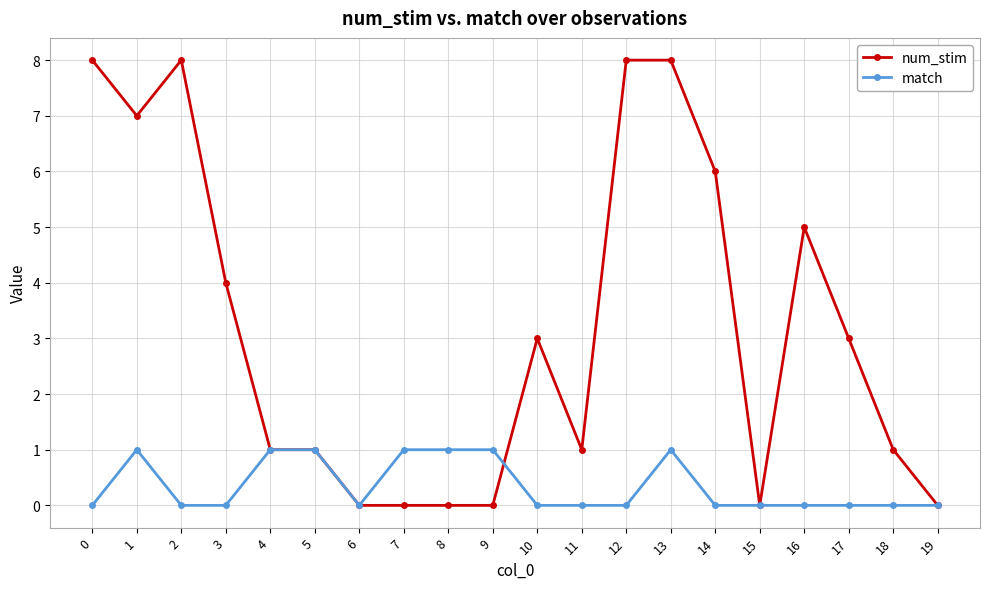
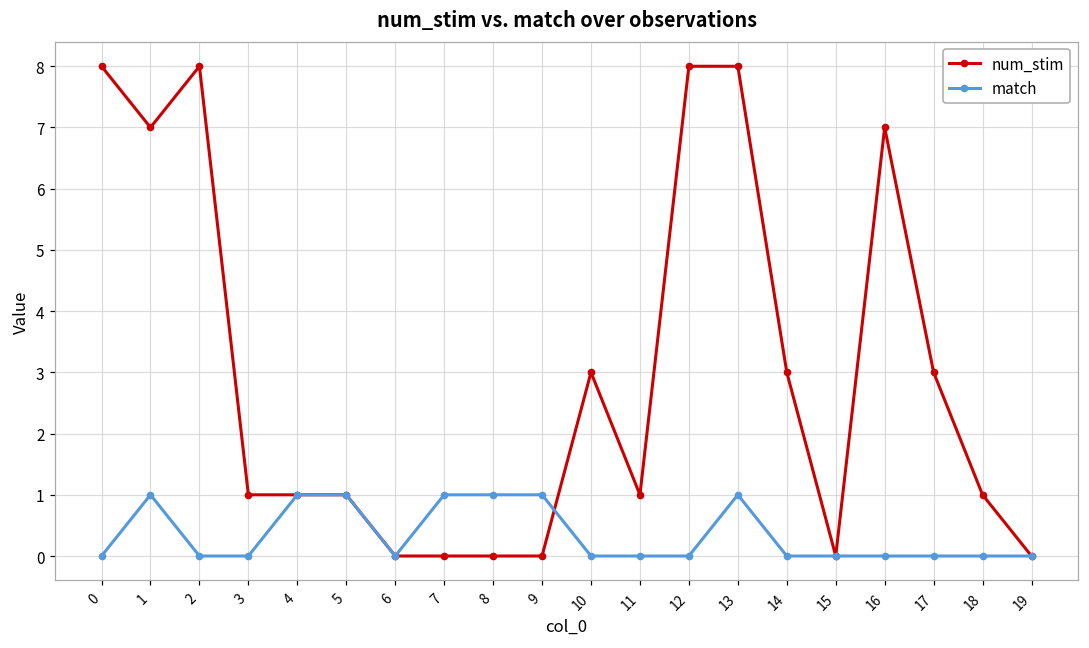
num_stim, 3: 4 -> 1
num_stim, 14: 6 -> 3
num_stim, 16: 5 -> 7
